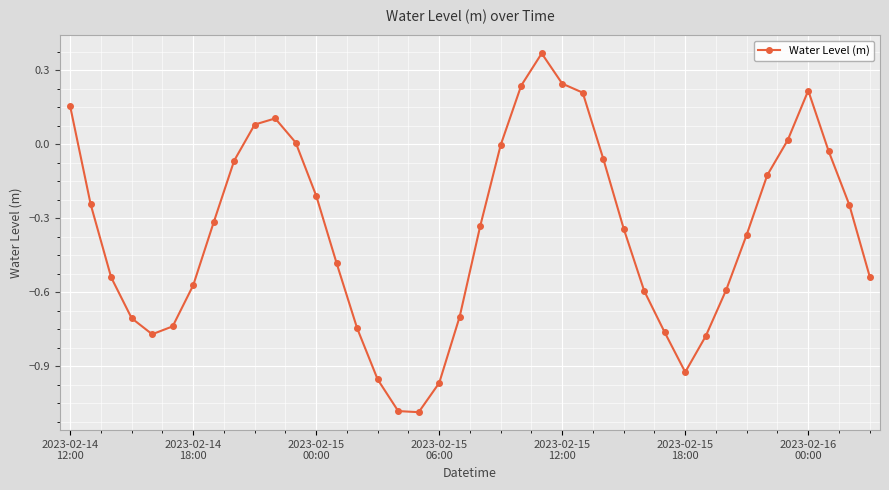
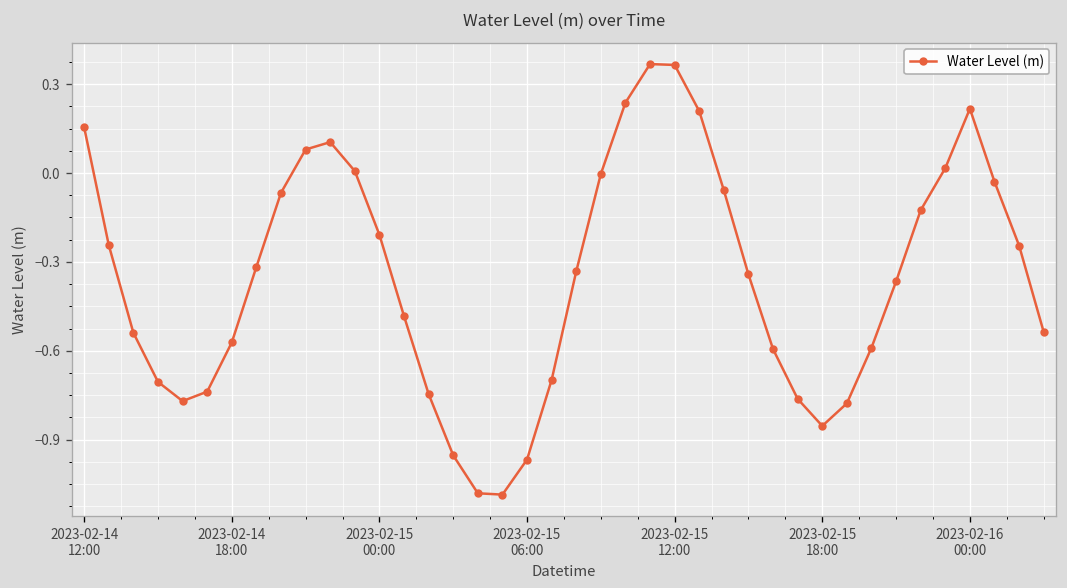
2023-02-15 12:00: 0.25 -> 0.37
2023-02-15 18:00: -0.92 -> -0.85
